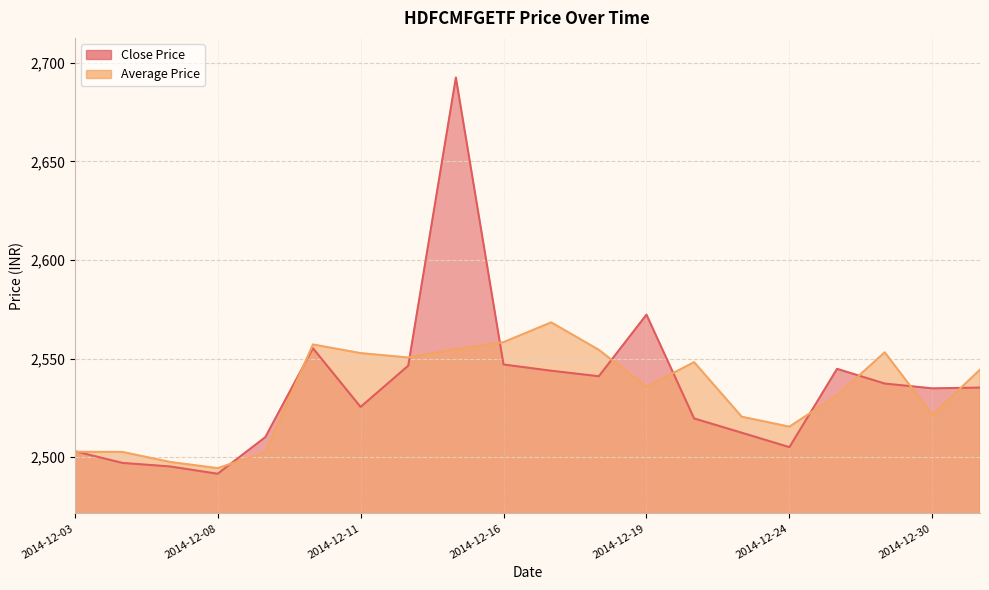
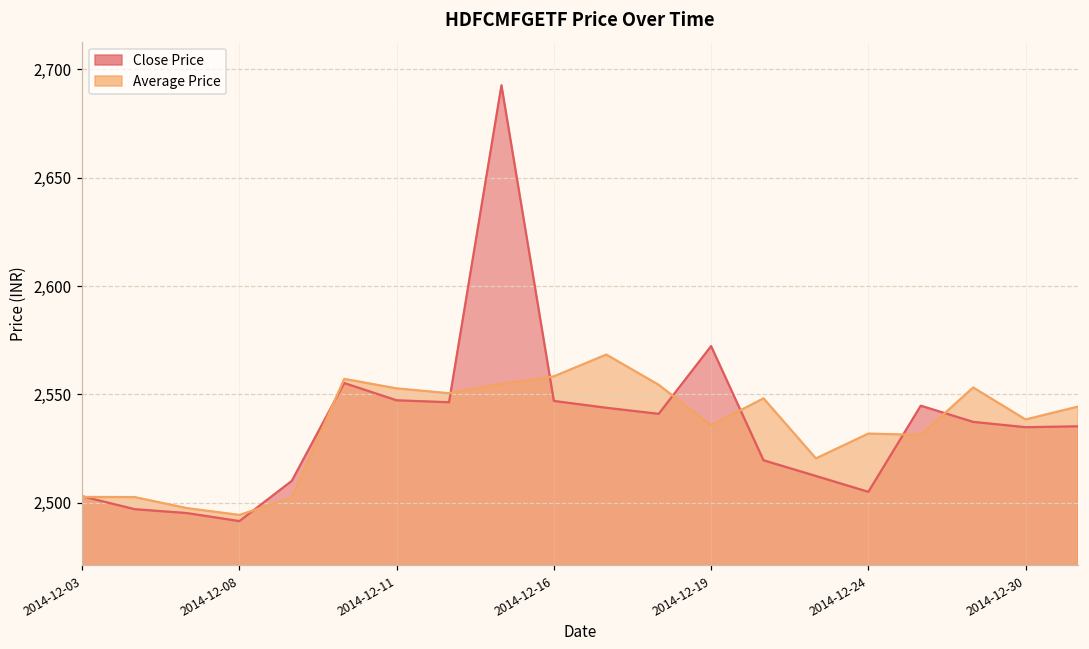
Close Price, 2014-12-11: 2,526 -> 2,547
Average Price, 2014-12-24: 2,515 -> 2,532
Average Price, 2014-12-30: 2,521 -> 2,538
